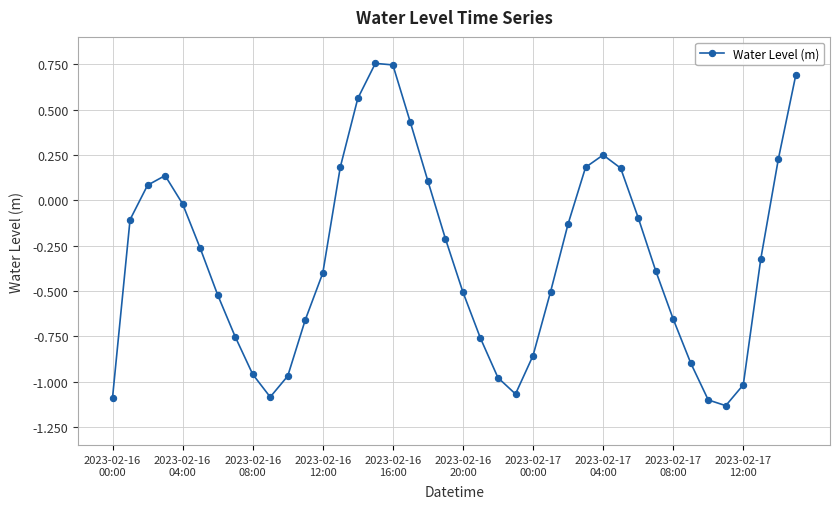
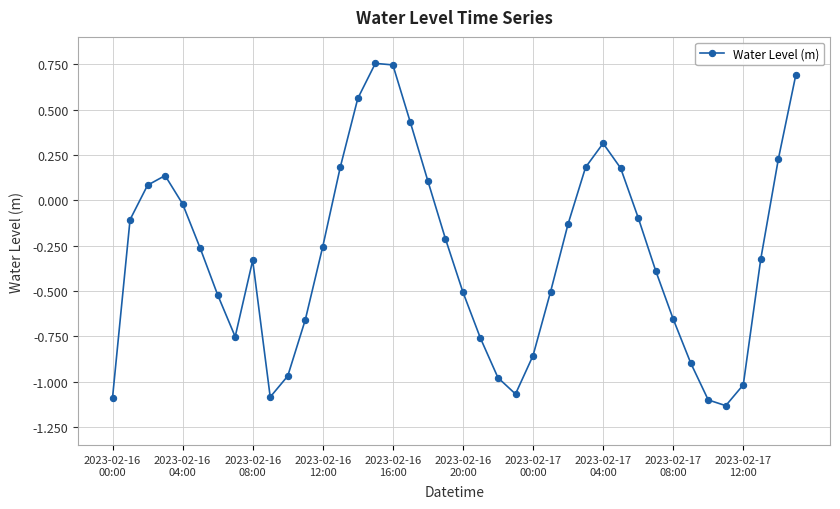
2023-02-16 08:00: -0.96 -> -0.33
2023-02-16 12:00: -0.40 -> -0.25
2023-02-17 04:00: 0.25 -> 0.31
